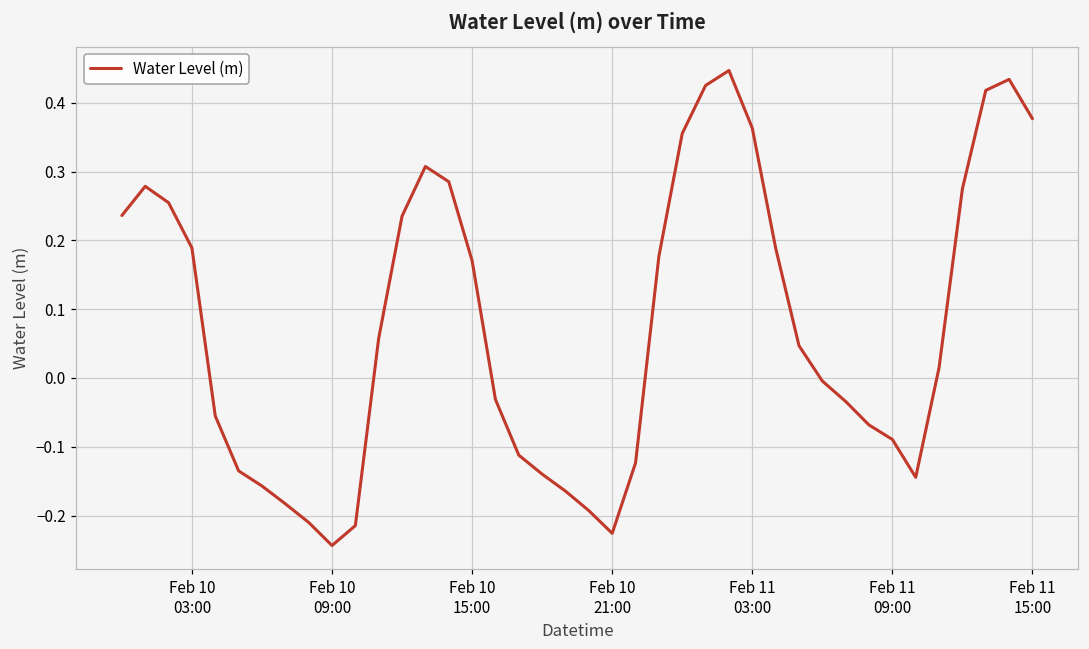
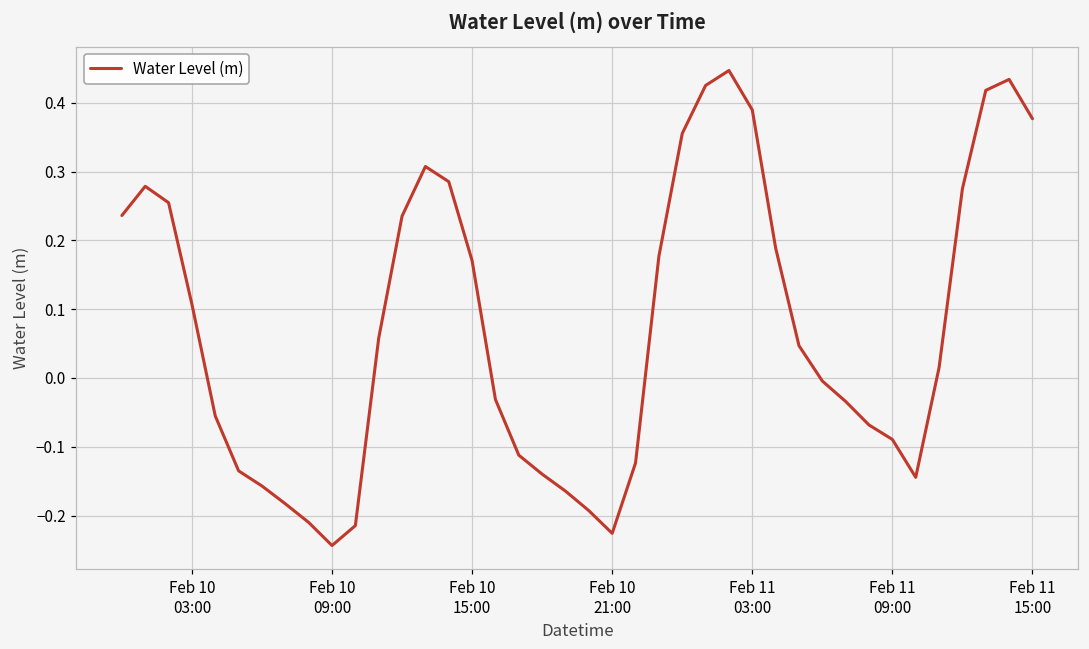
Feb 10 03:00: 0.19 -> 0.11
Feb 11 03:00: 0.36 -> 0.39
